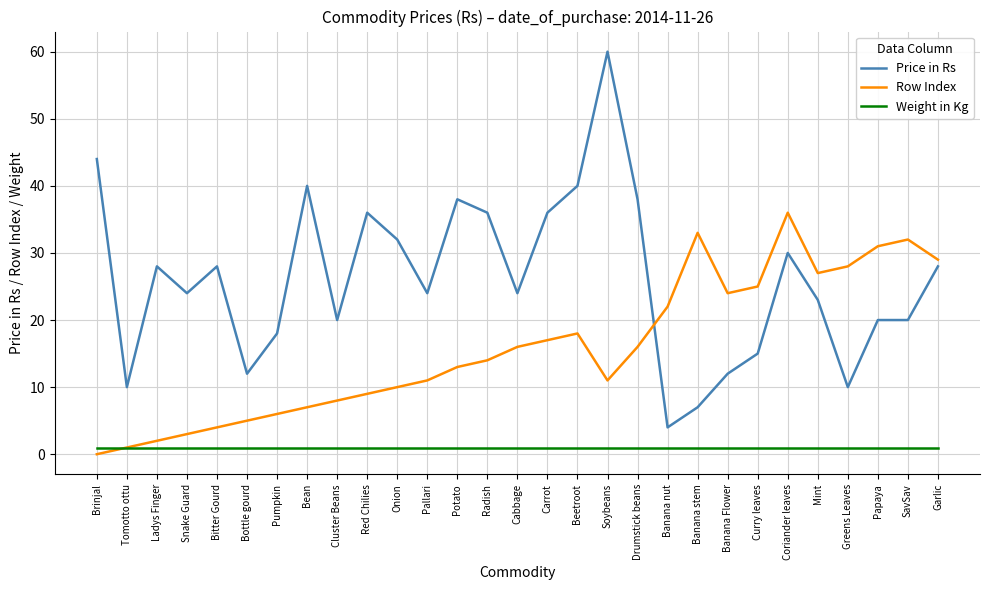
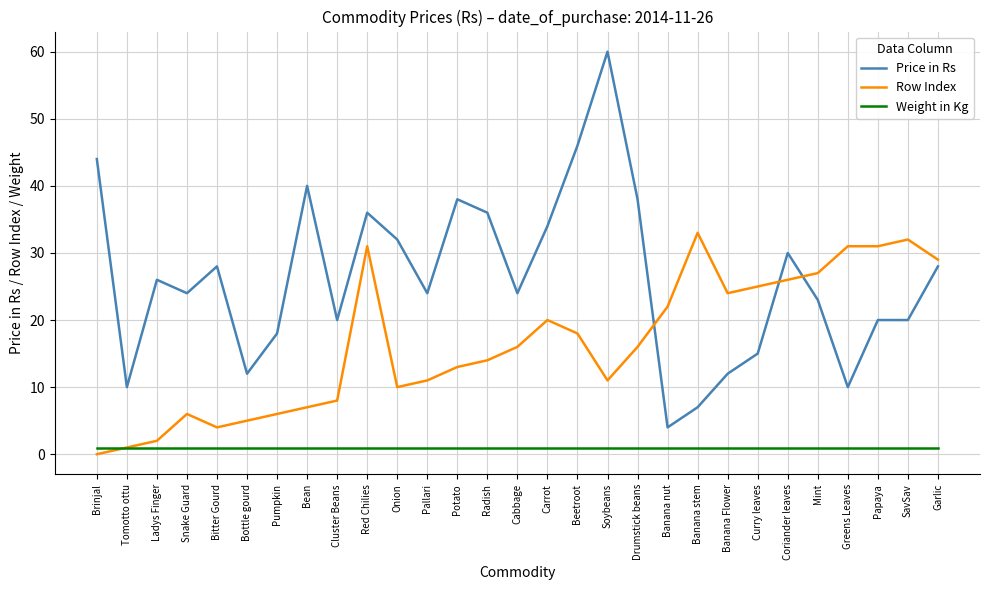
Price in Rs, Ladys Finger: 28 -> 26
Row Index, Snake Guard: 3 -> 6
Row Index, Red Chilies: 9 -> 31
Price in Rs, Carrot: 36 -> 34
Row Index, Carrot: 17 -> 20
Price in Rs, Beetroot: 40 -> 46
Row Index, Coriander leaves: 36 -> 26
Row Index, Greens Leaves: 28 -> 31
